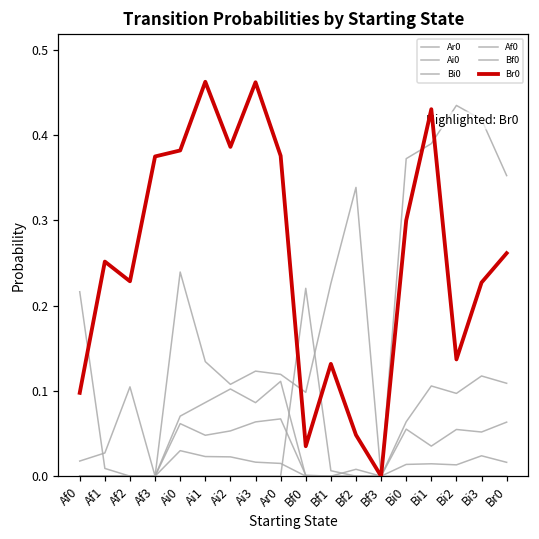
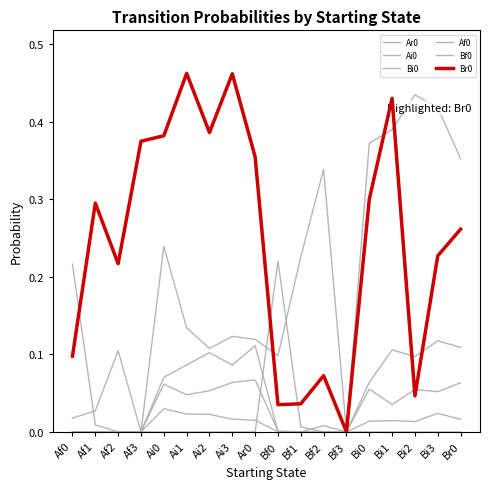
Br0, Af1: 0.25 -> 0.30
Br0, Af2: 0.23 -> 0.22
Br0, Ar0: 0.38 -> 0.35
Br0, Bf1: 0.13 -> 0.04
Br0, Bf2: 0.05 -> 0.07
Br0, Bi2: 0.14 -> 0.05
